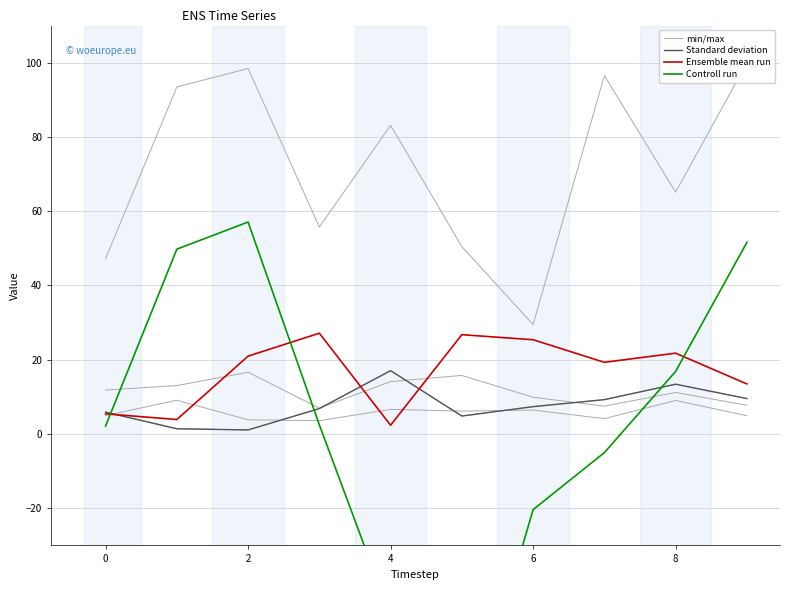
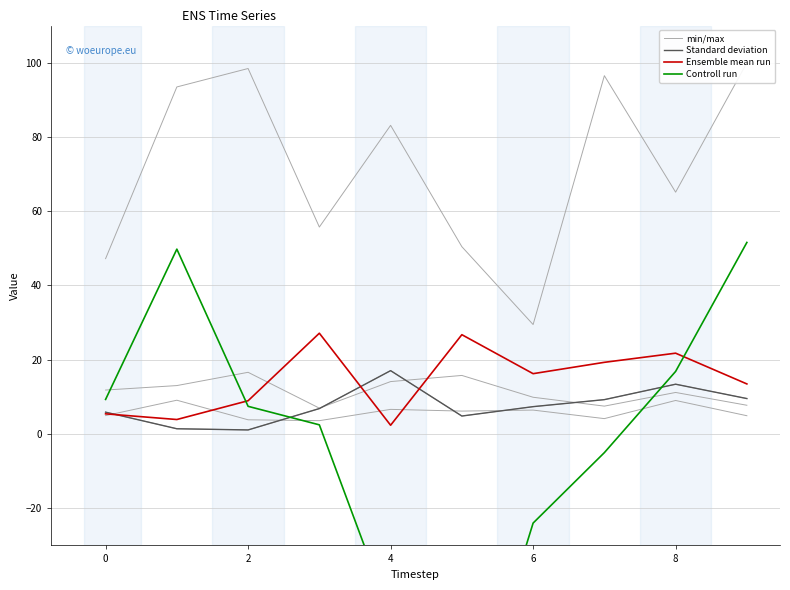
Controll run, 0: 2 -> 9
Ensemble mean run, 2: 21 -> 9
Controll run, 2: 57 -> 7
Ensemble mean run, 6: 25 -> 16
Controll run, 6: -20 -> -24
